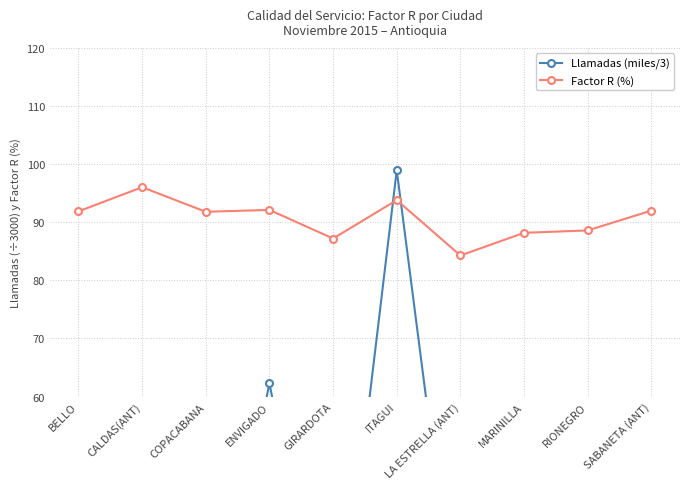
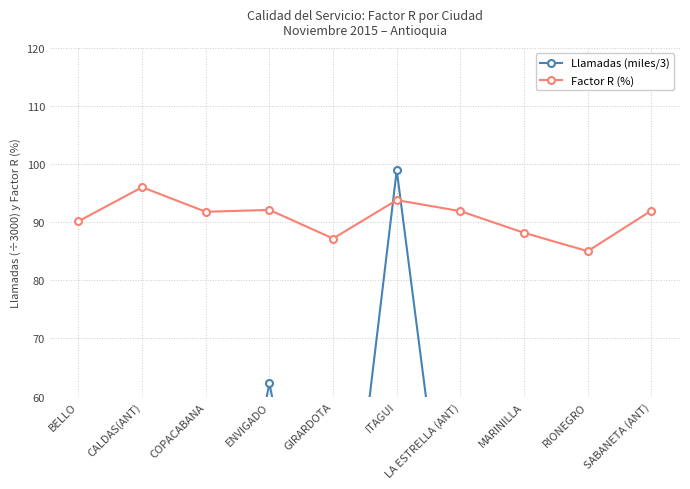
Factor R (%), BELLO: 92 -> 90
Factor R (%), LA ESTRELLA (ANT): 84 -> 92
Factor R (%), RIONEGRO: 89 -> 85
